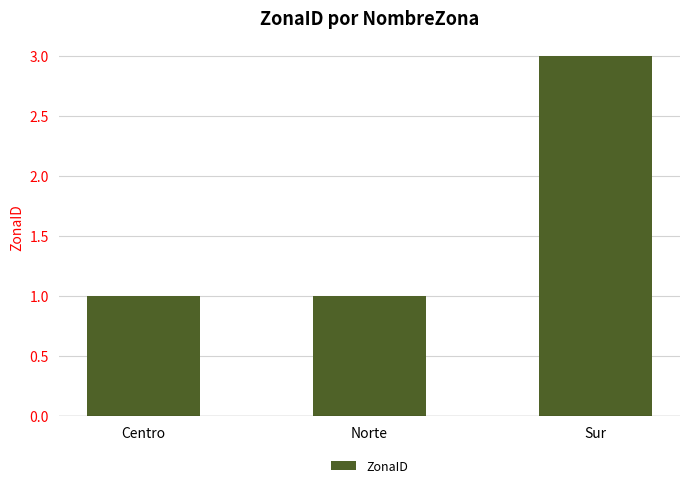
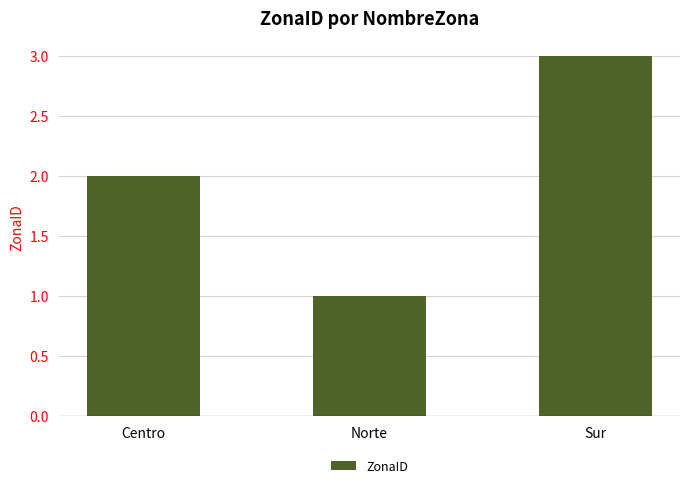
Centro: 1 -> 2
